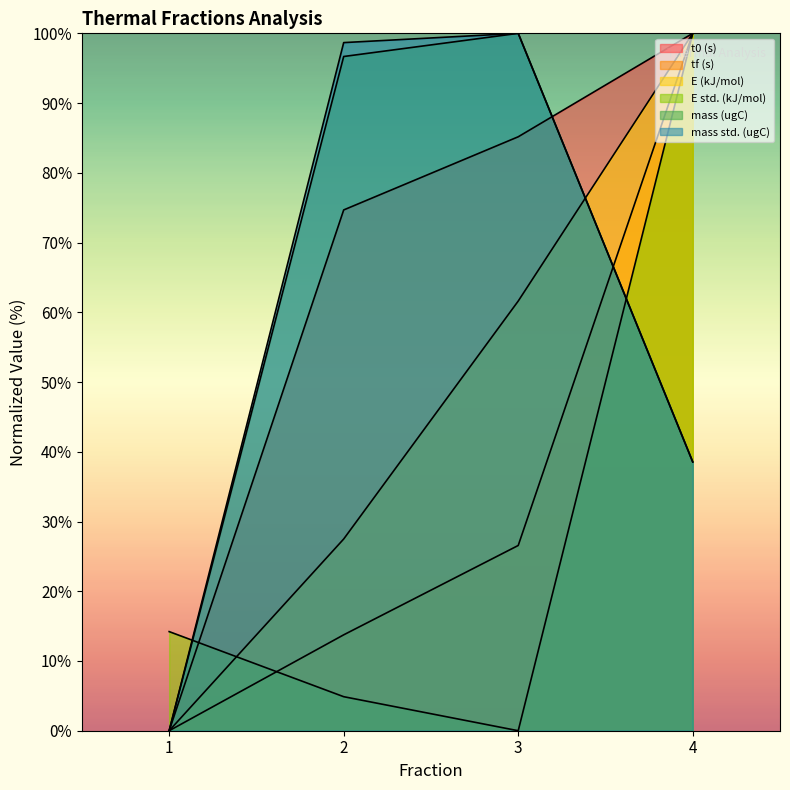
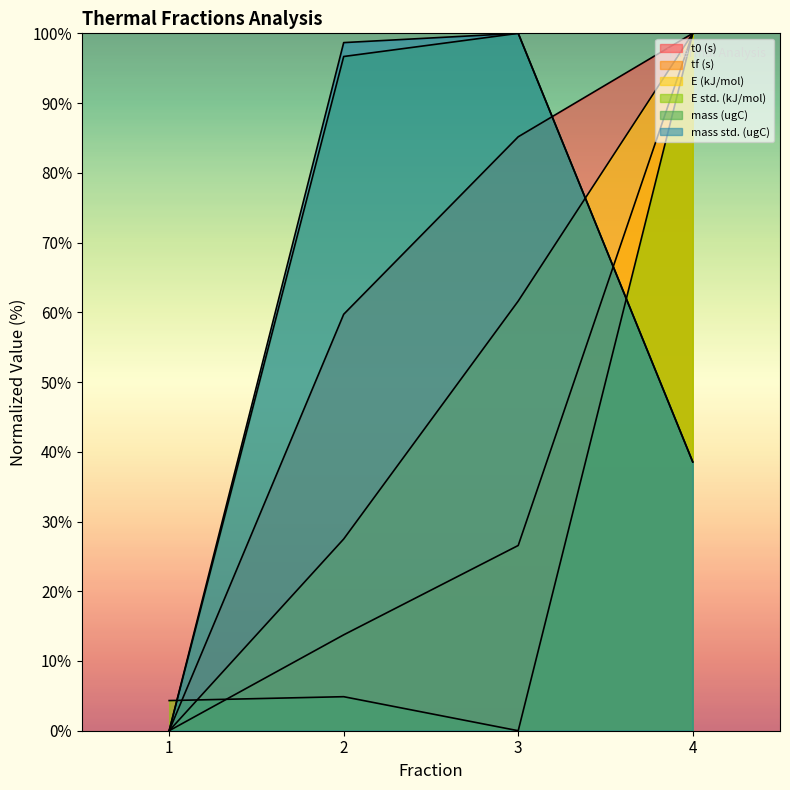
E std. (kJ/mol), 1: 14% -> 4%
t0 (s), 2: 75% -> 60%
